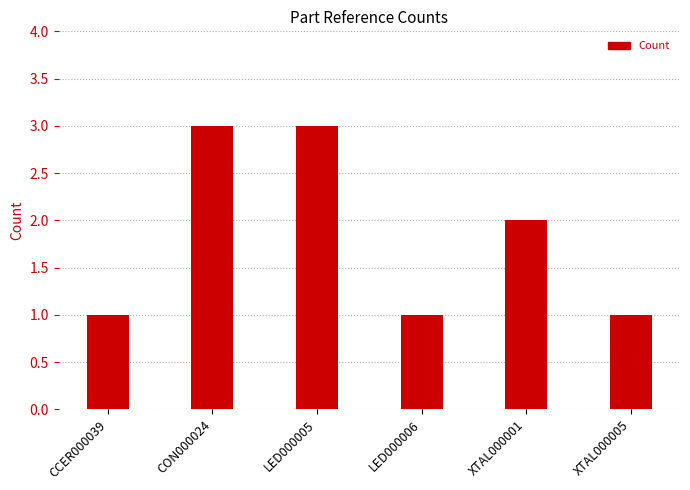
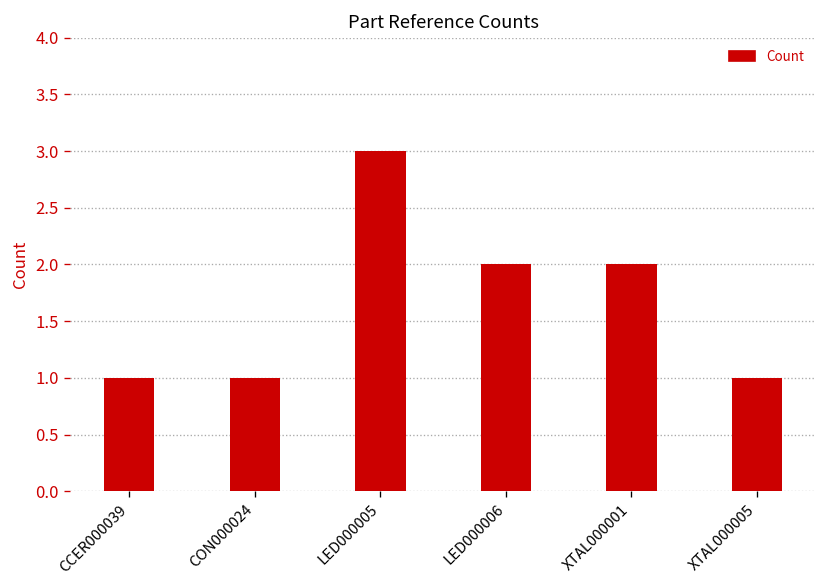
CON000024: 3 -> 1
LED000006: 1 -> 2
